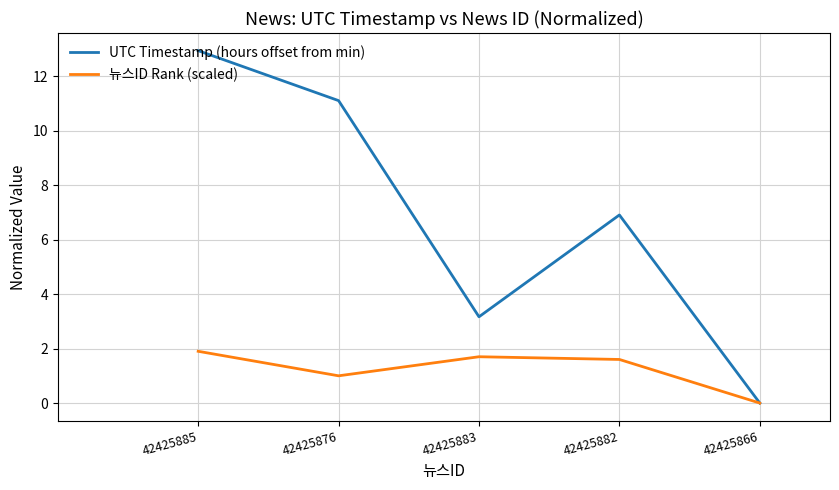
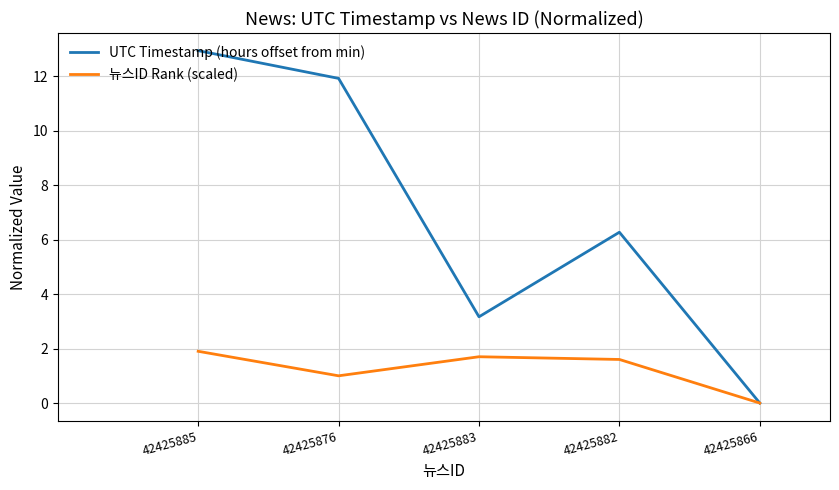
UTC Timestamp (hours offset from min), 42425876: 11.1 -> 11.9
UTC Timestamp (hours offset from min), 42425882: 6.9 -> 6.3
